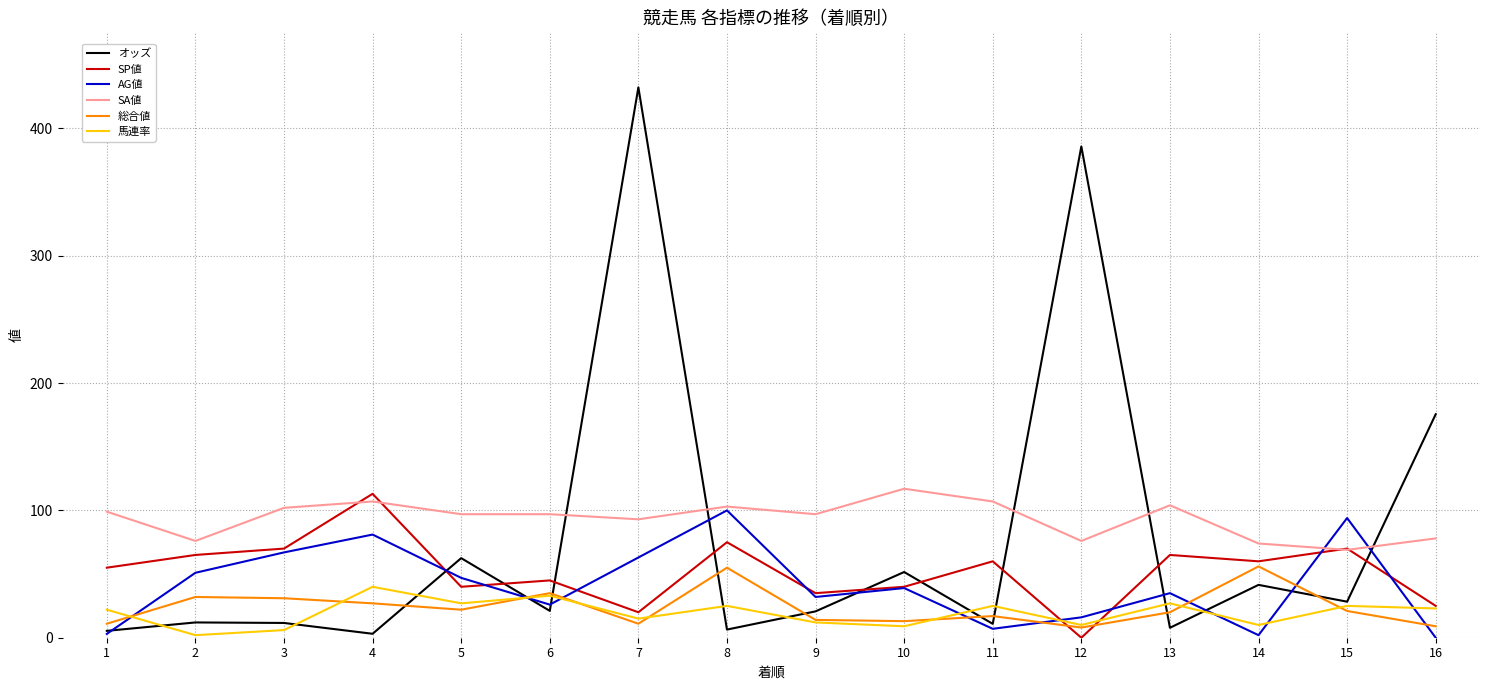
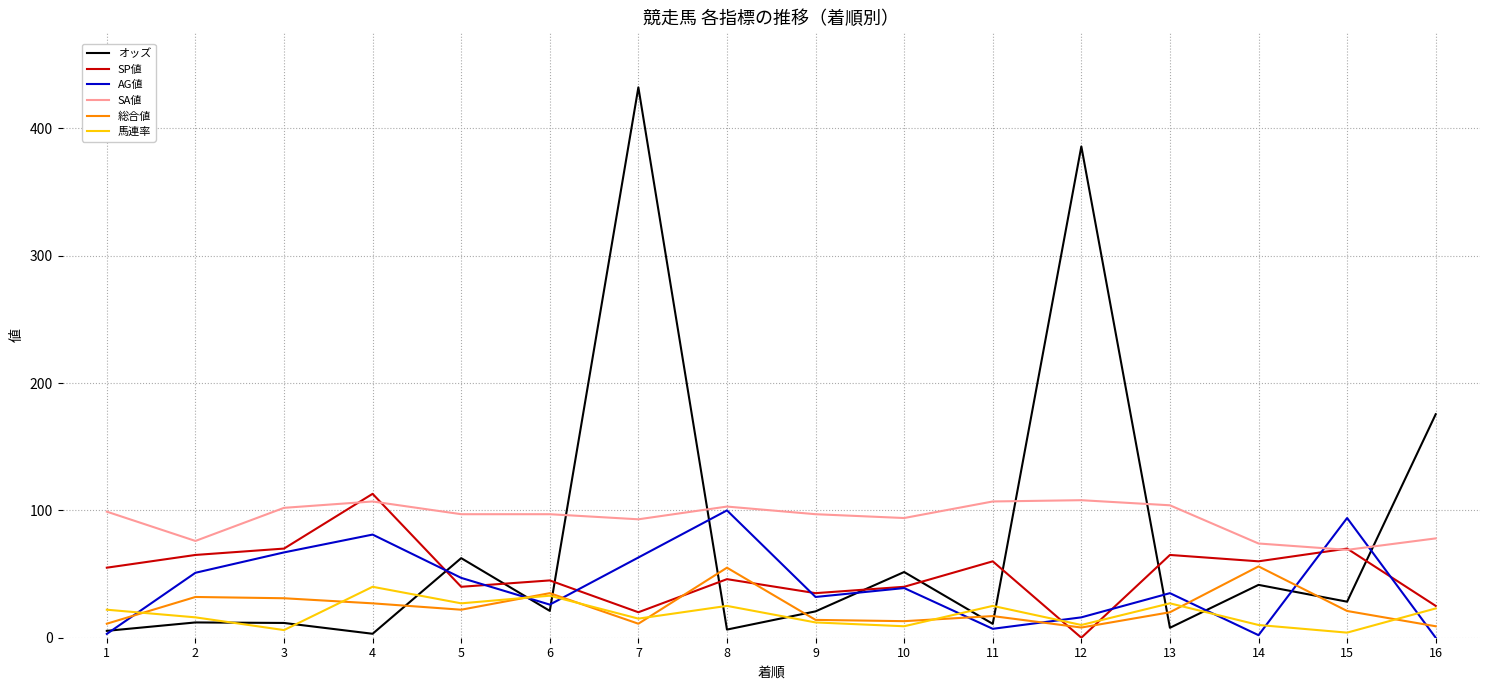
馬連率, 2: 2 -> 16
SP値, 8: 75 -> 46
SA値, 10: 117 -> 94
SA値, 12: 76 -> 108
馬連率, 15: 25 -> 4
